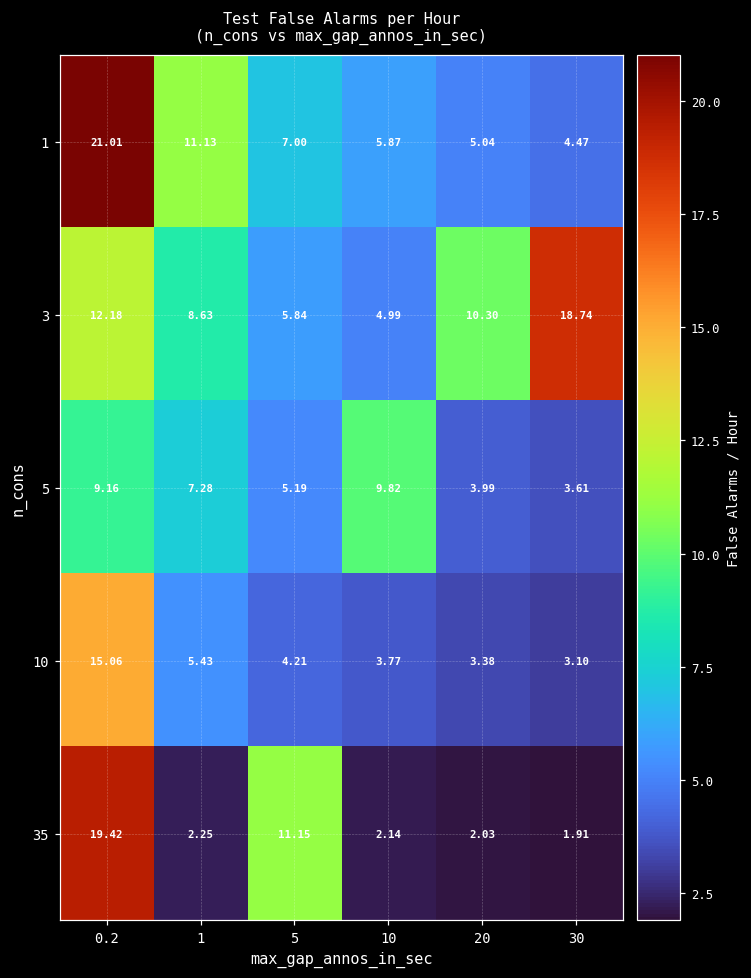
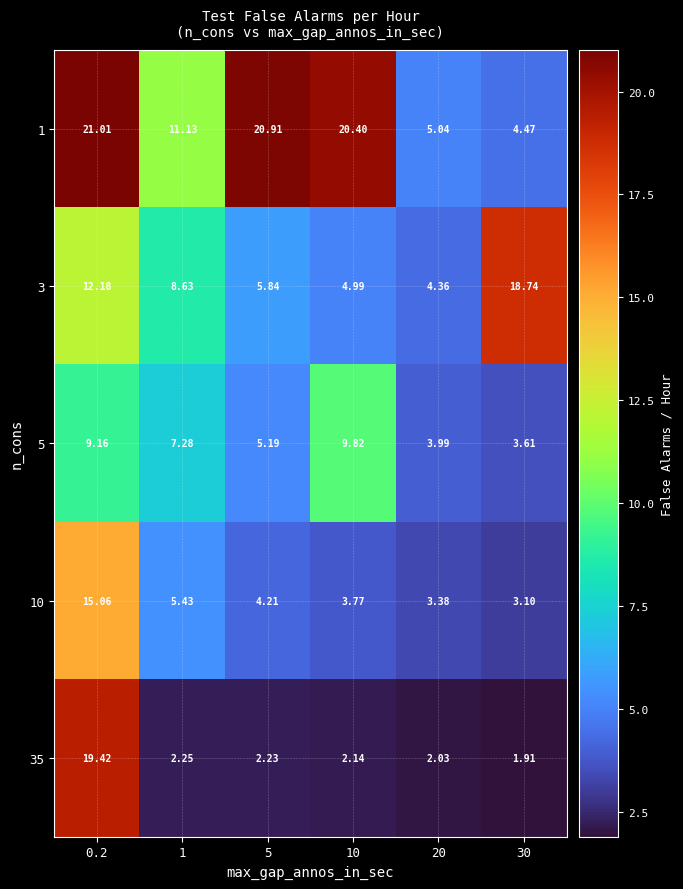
1, 5: 7.00 -> 20.91
1, 10: 5.87 -> 20.40
3, 20: 10.30 -> 4.36
35, 5: 11.15 -> 2.23
